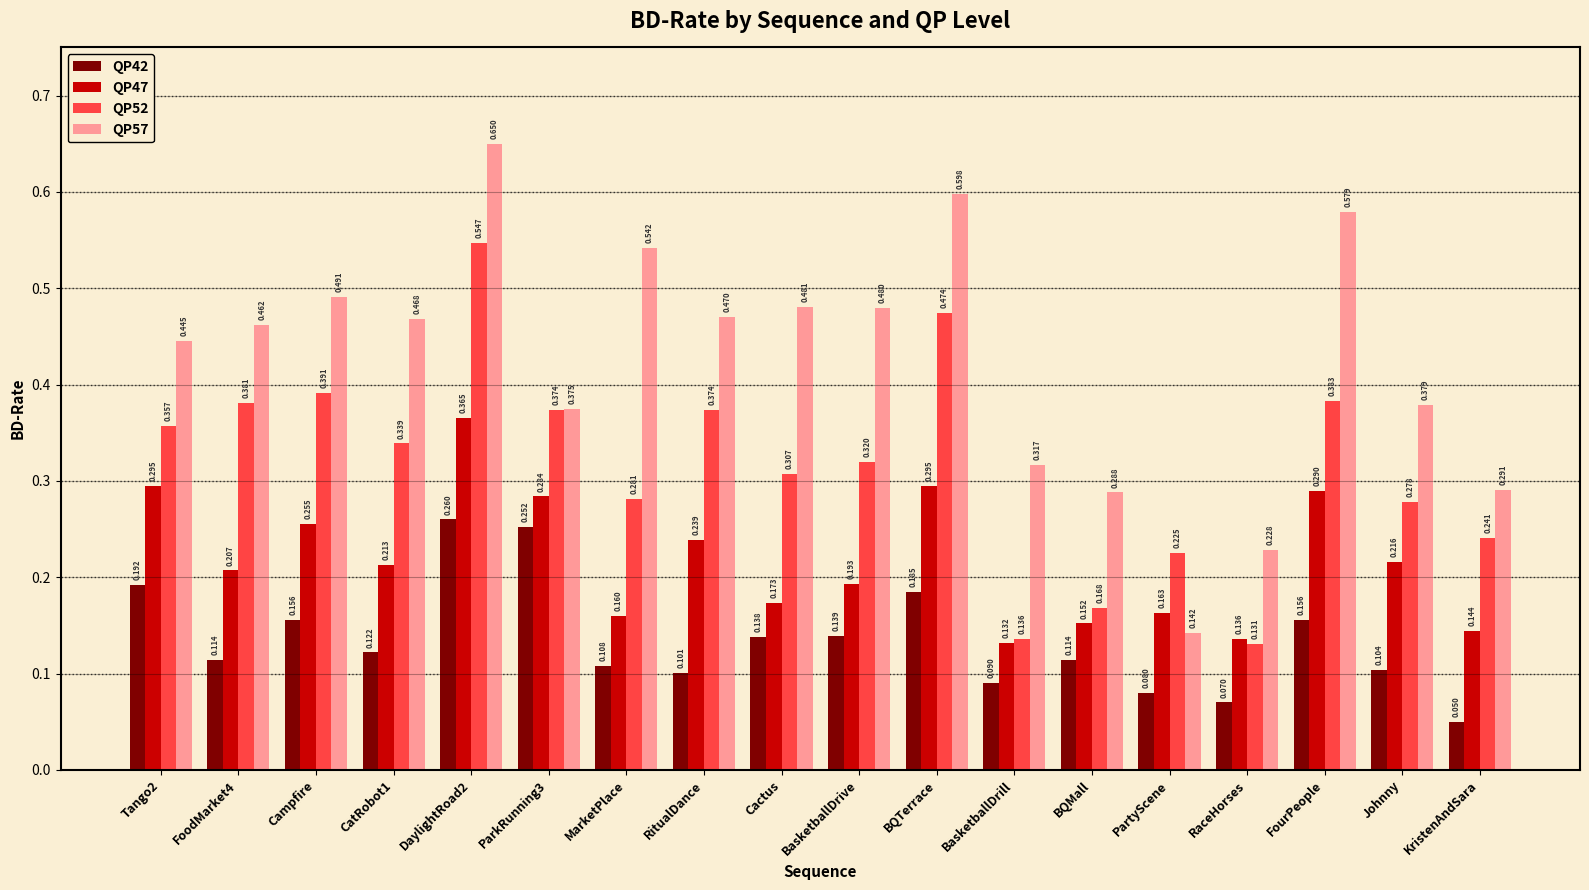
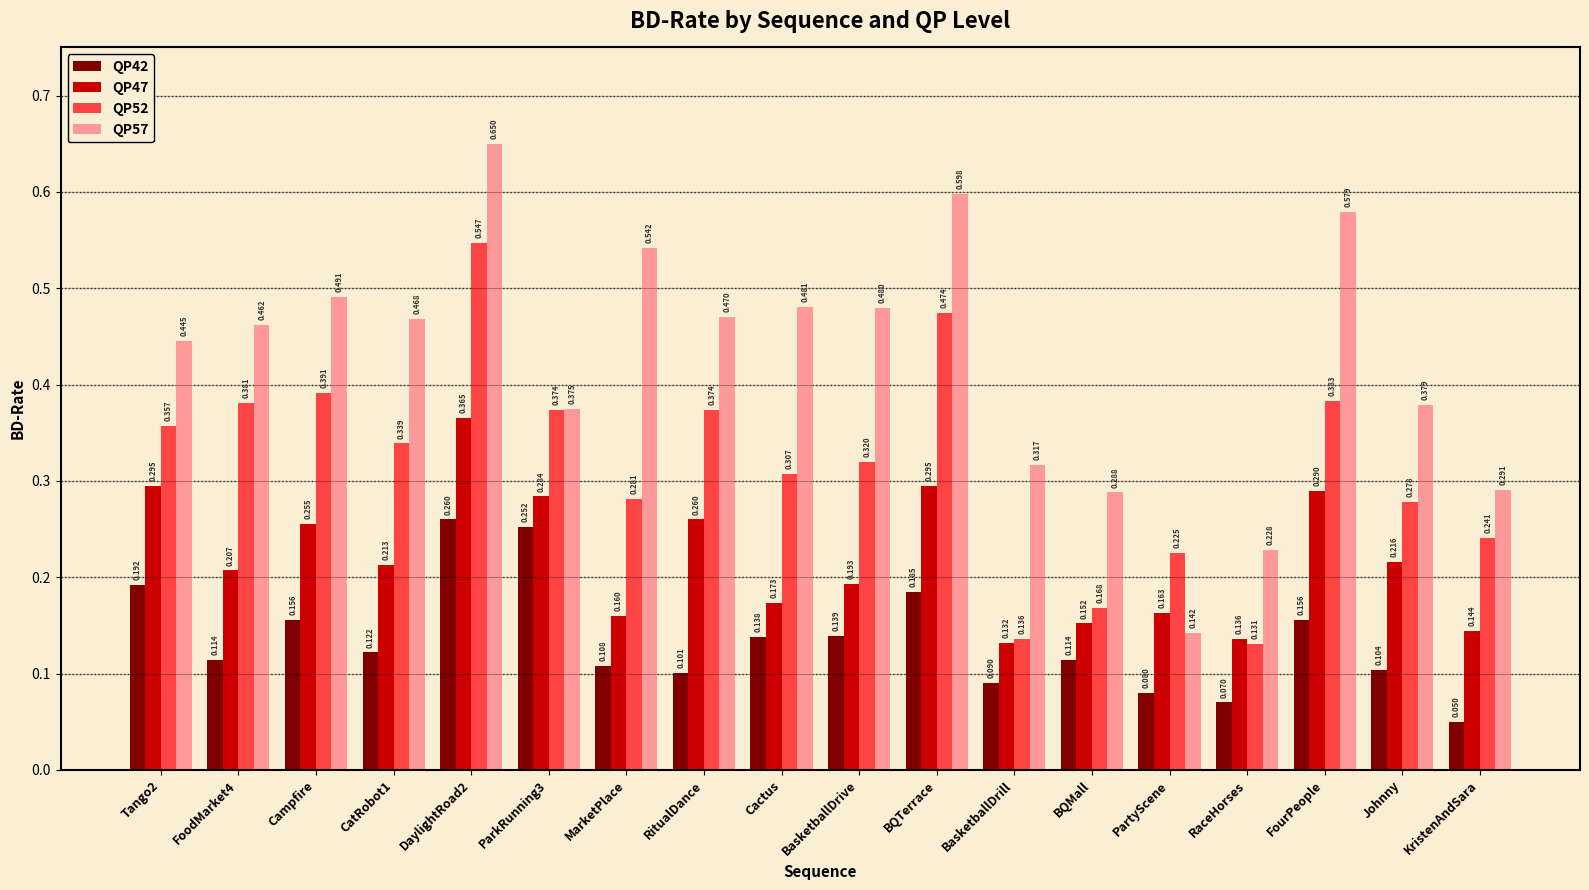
QP47, RitualDance: 0.239 -> 0.260
